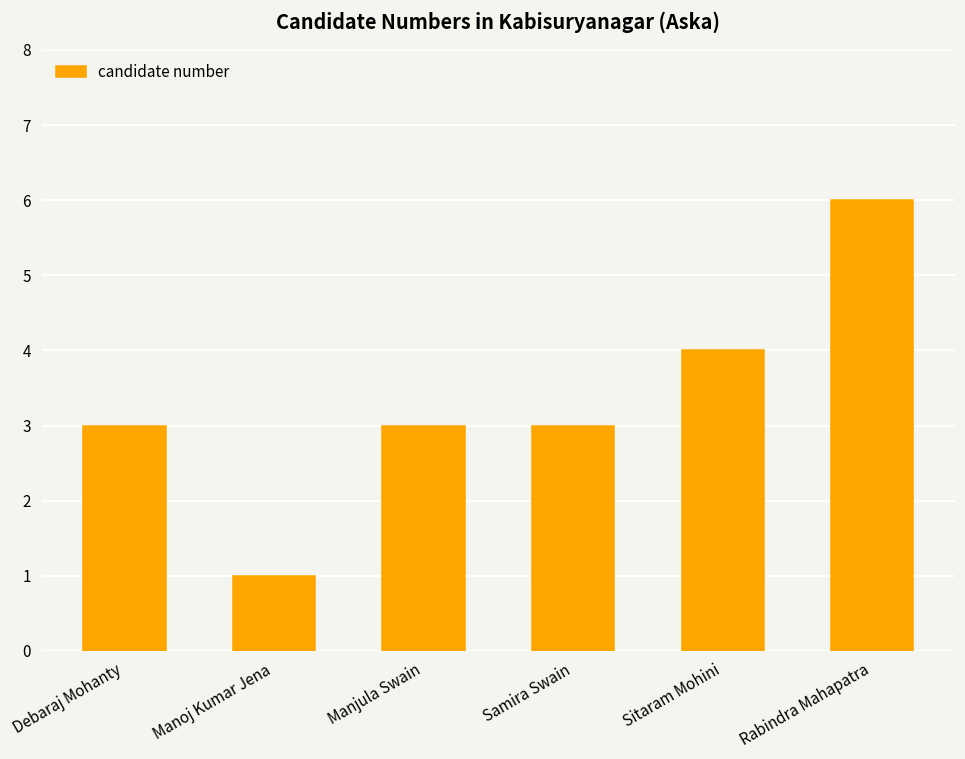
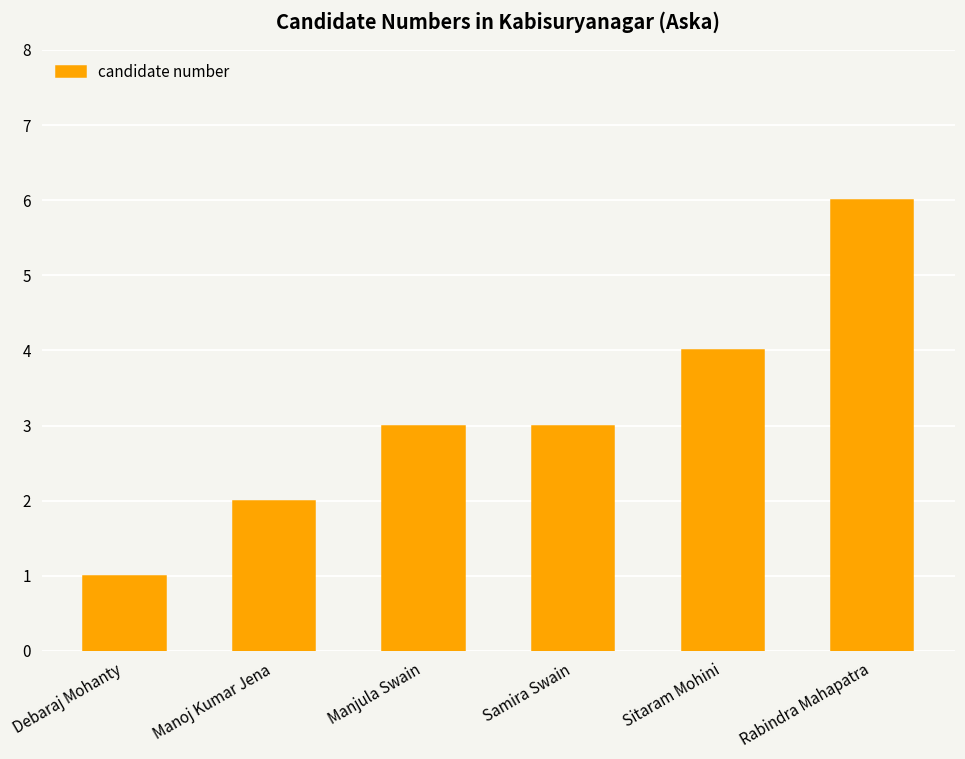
Debaraj Mohanty: 3 -> 1
Manoj Kumar Jena: 1 -> 2
